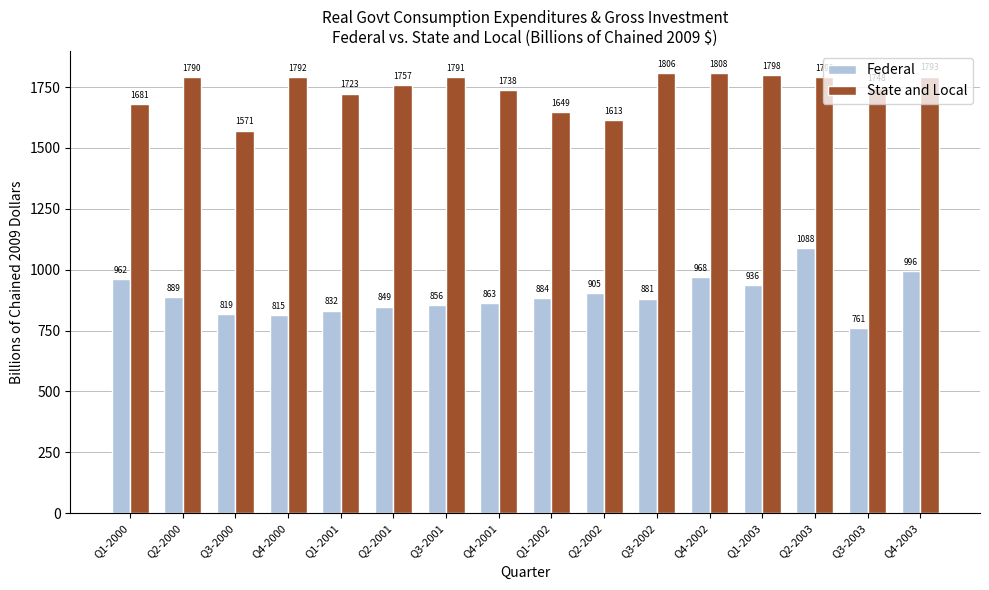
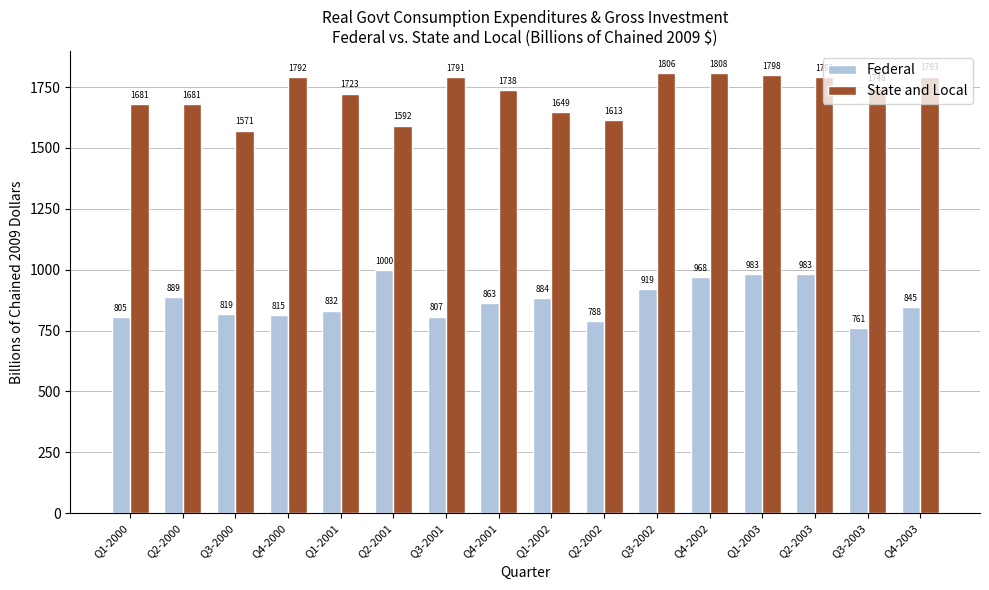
Federal, Q1-2000: 962 -> 805
State and Local, Q2-2000: 1790 -> 1681
Federal, Q2-2001: 849 -> 1000
State and Local, Q2-2001: 1757 -> 1592
Federal, Q3-2001: 856 -> 807
Federal, Q2-2002: 905 -> 788
Federal, Q3-2002: 881 -> 919
Federal, Q1-2003: 936 -> 983
Federal, Q2-2003: 1088 -> 983
Federal, Q4-2003: 996 -> 845
